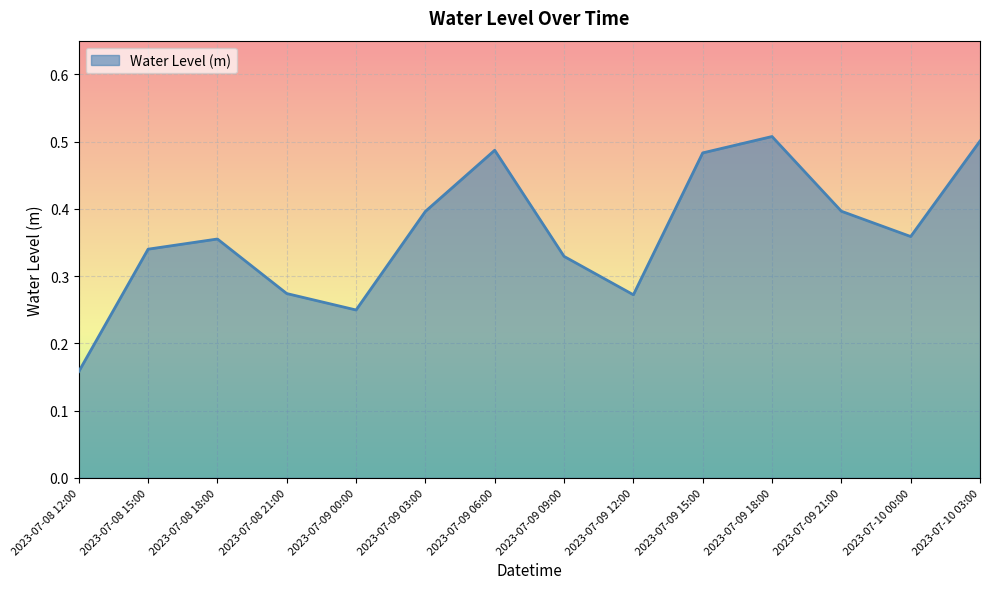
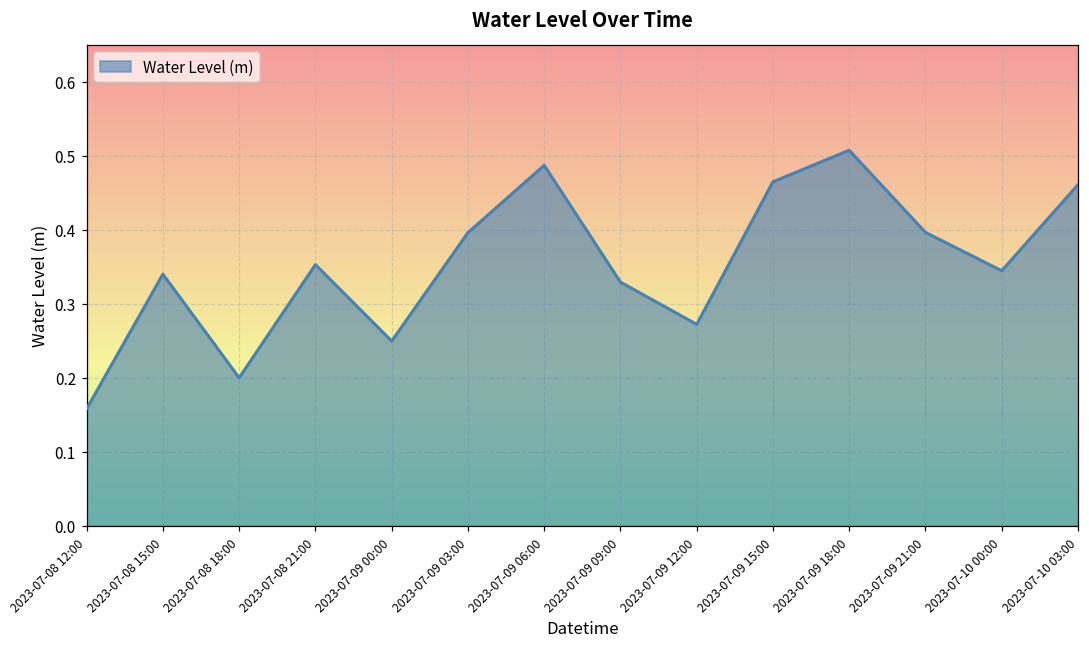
2023-07-08 18:00: 0.36 -> 0.20
2023-07-08 21:00: 0.27 -> 0.35
2023-07-09 15:00: 0.48 -> 0.46
2023-07-10 00:00: 0.36 -> 0.34
2023-07-10 03:00: 0.50 -> 0.46
